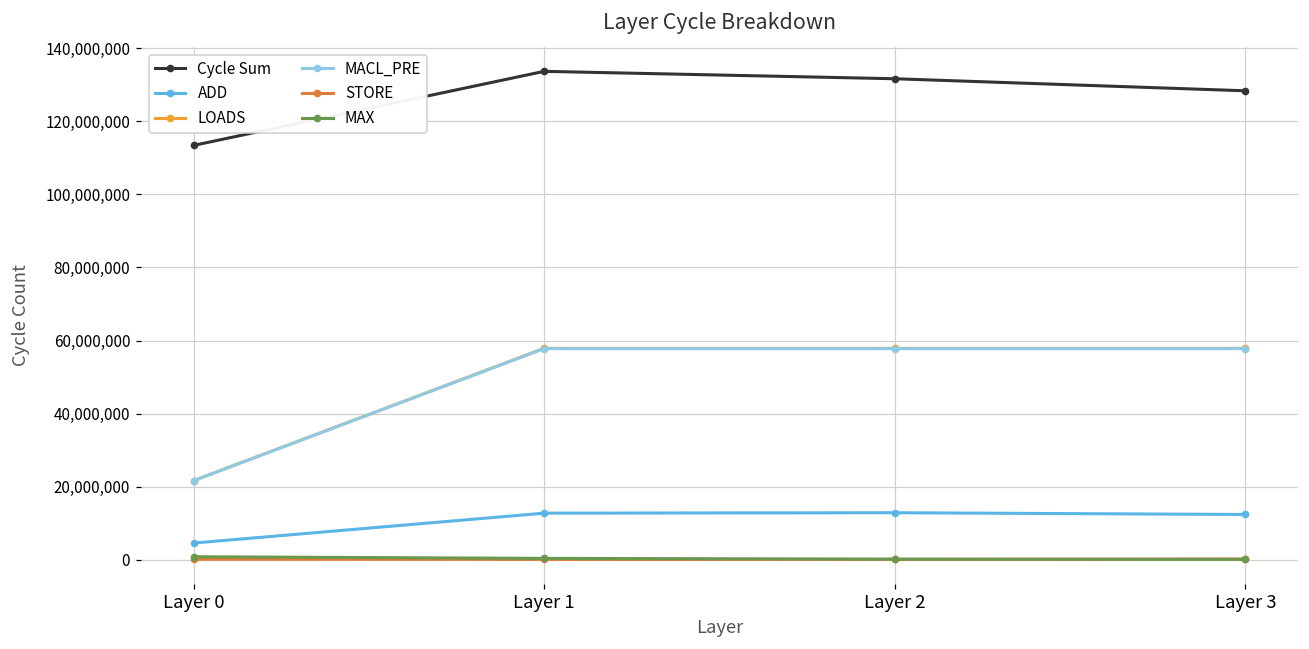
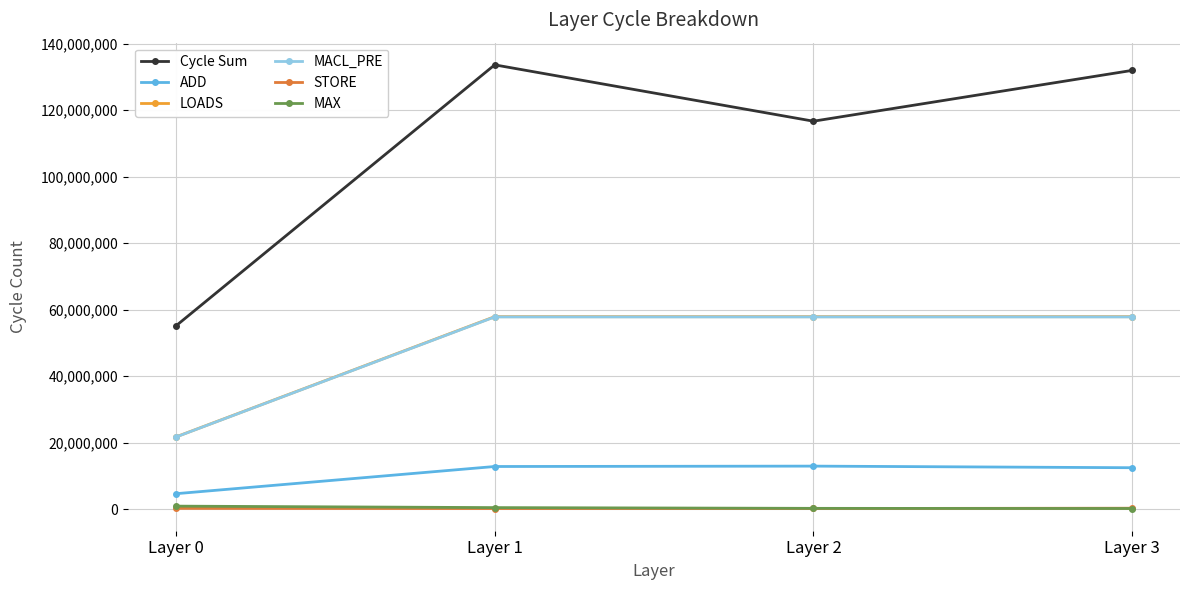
Cycle Sum, Layer 0: 113,000,000 -> 55,000,000
Cycle Sum, Layer 2: 132,000,000 -> 117,000,000
Cycle Sum, Layer 3: 128,000,000 -> 132,000,000
